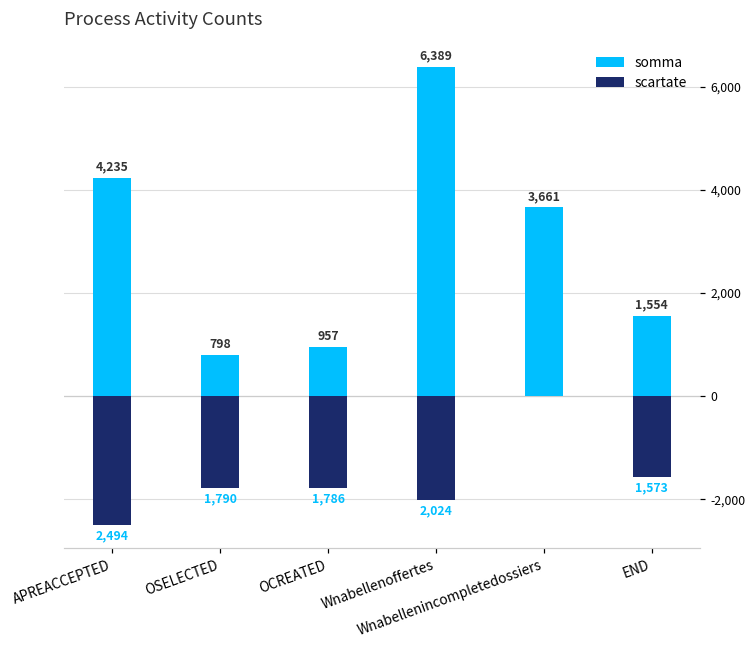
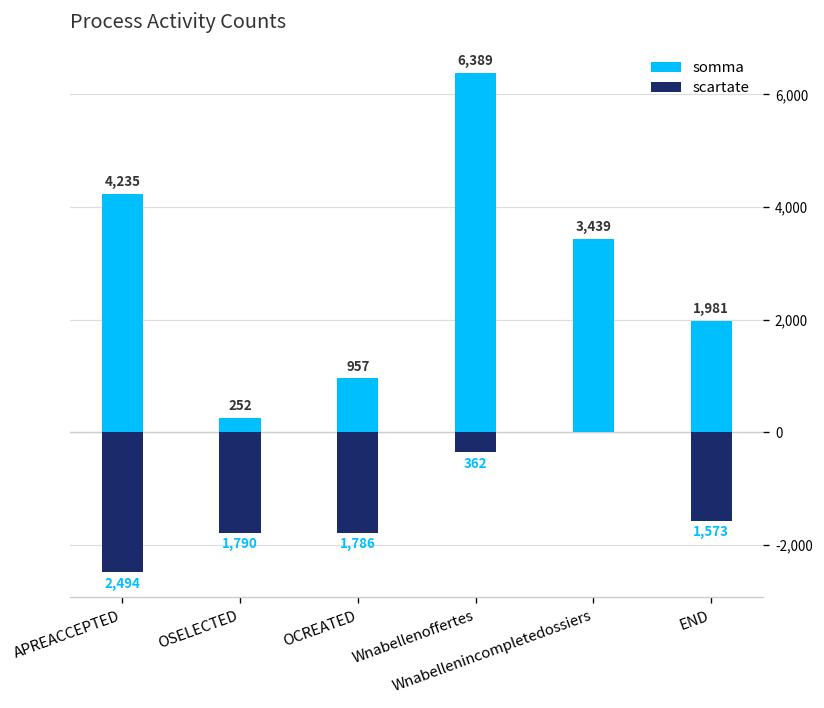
somma, OSELECTED: 798 -> 252
scartate, Wnabellenoffertes: 2,024 -> 362
somma, Wnabellenincompletedossiers: 3,661 -> 3,439
somma, END: 1,554 -> 1,981
